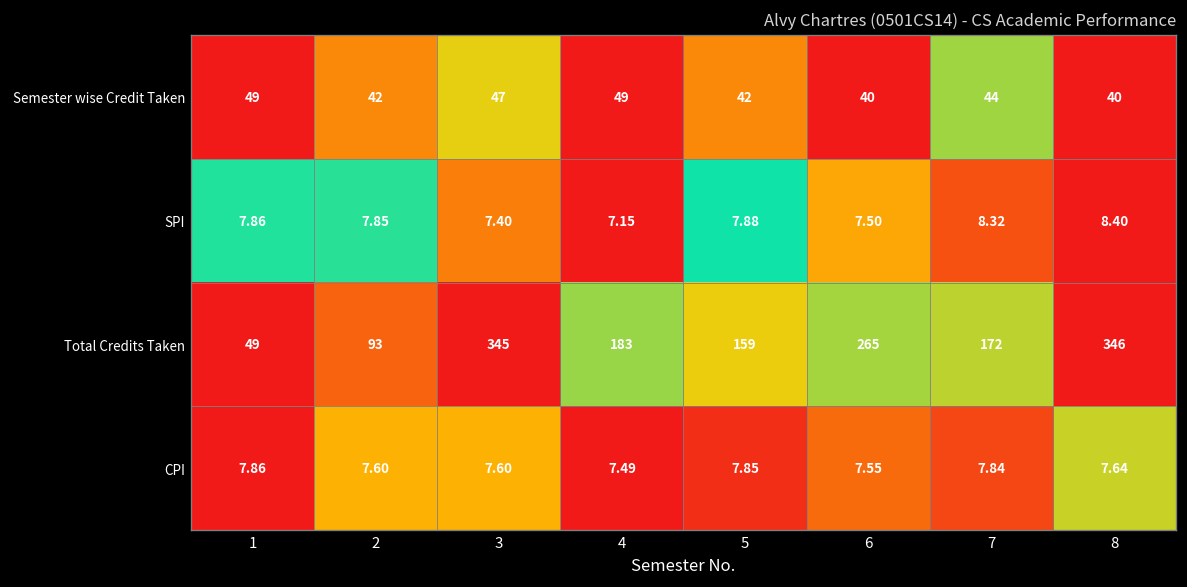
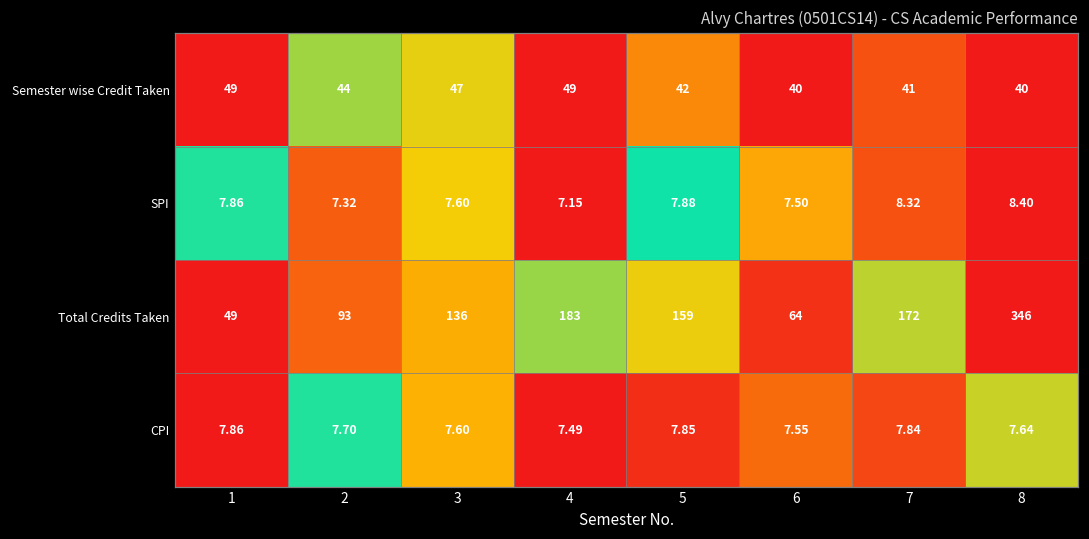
Semester wise Credit Taken, 2: 42 -> 44
Semester wise Credit Taken, 7: 44 -> 41
SPI, 2: 7.85 -> 7.32
SPI, 3: 7.40 -> 7.60
Total Credits Taken, 3: 345 -> 136
Total Credits Taken, 6: 265 -> 64
CPI, 2: 7.60 -> 7.70
